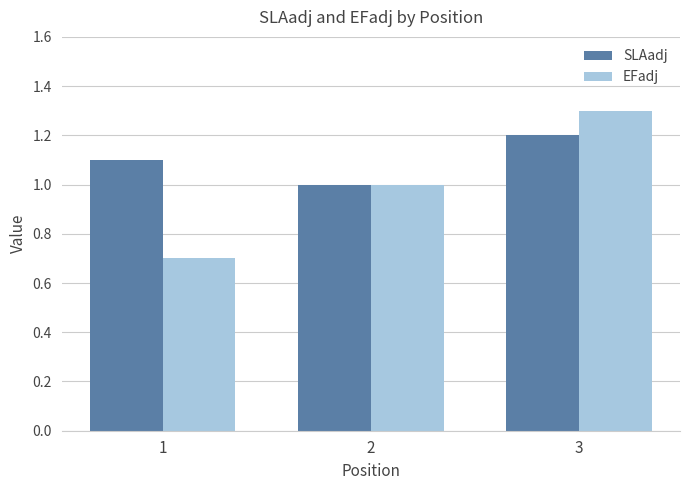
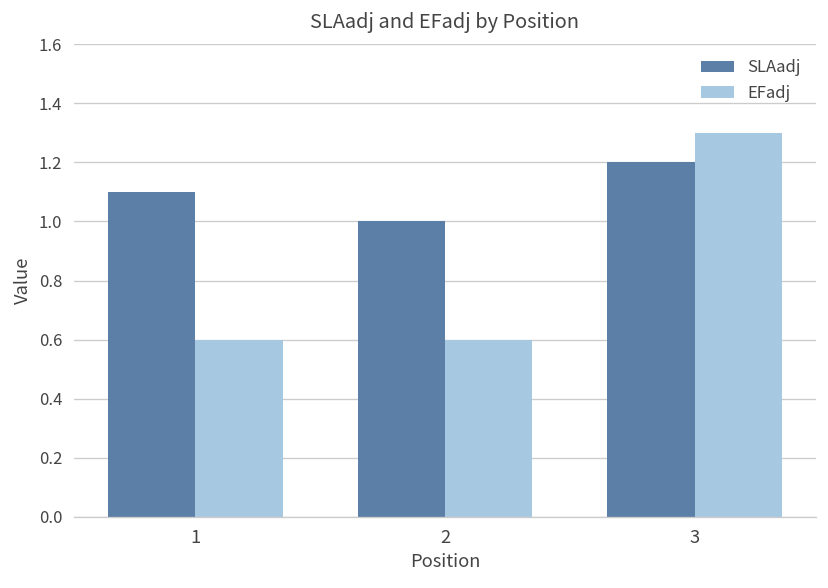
EFadj, 1: 0.7 -> 0.6
EFadj, 2: 1.0 -> 0.6
